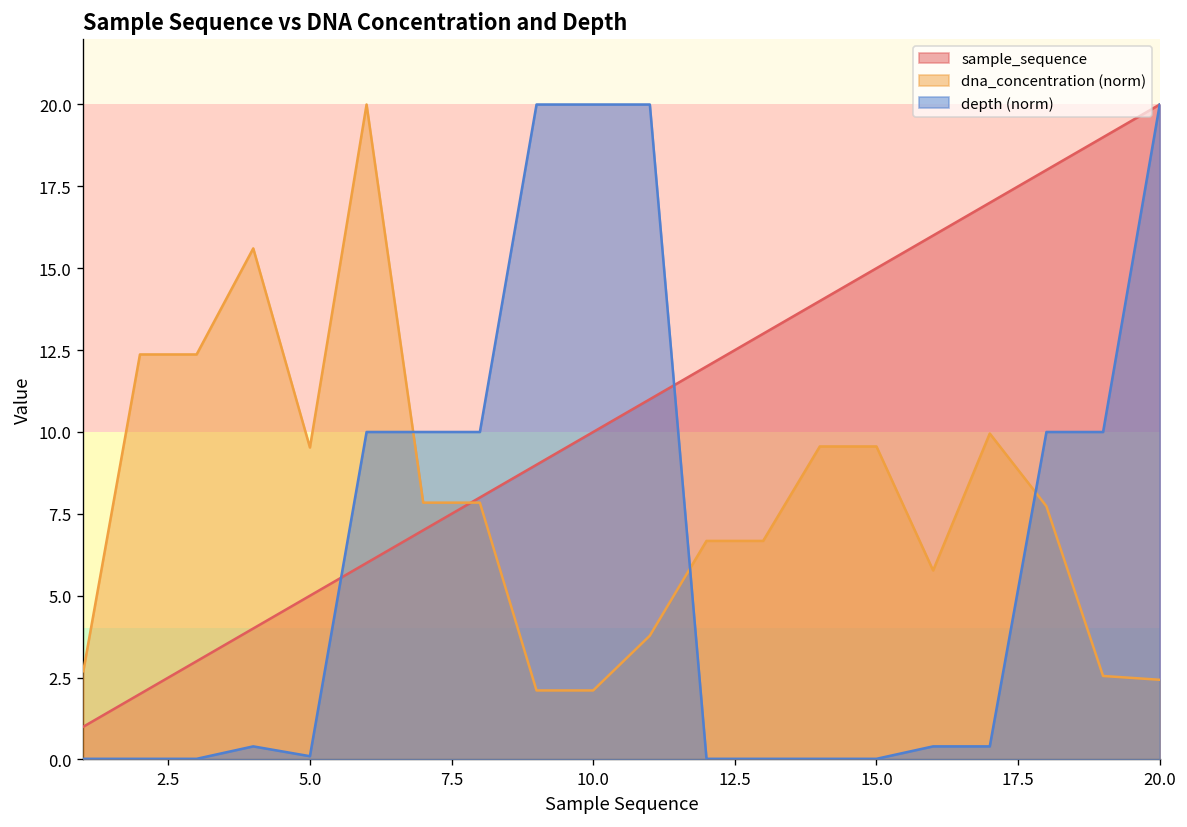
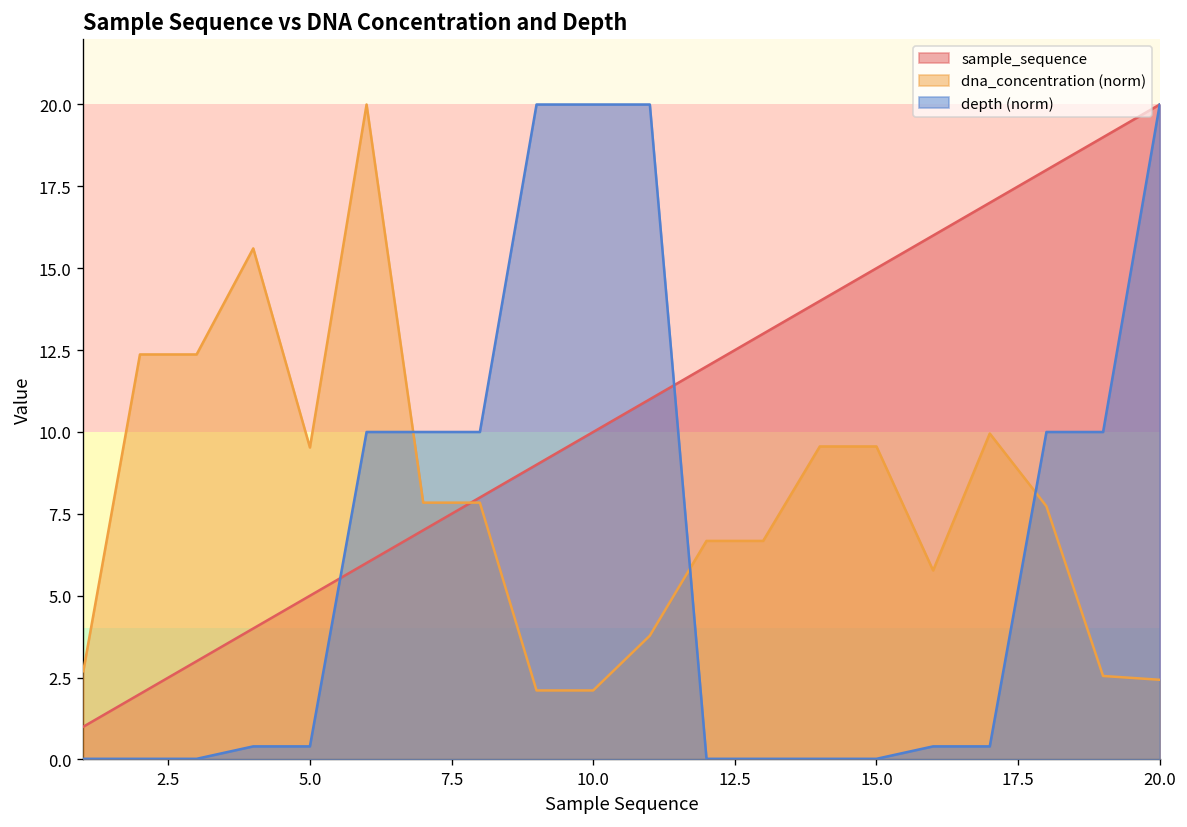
depth (norm), 5.0: 0.1 -> 0.4
